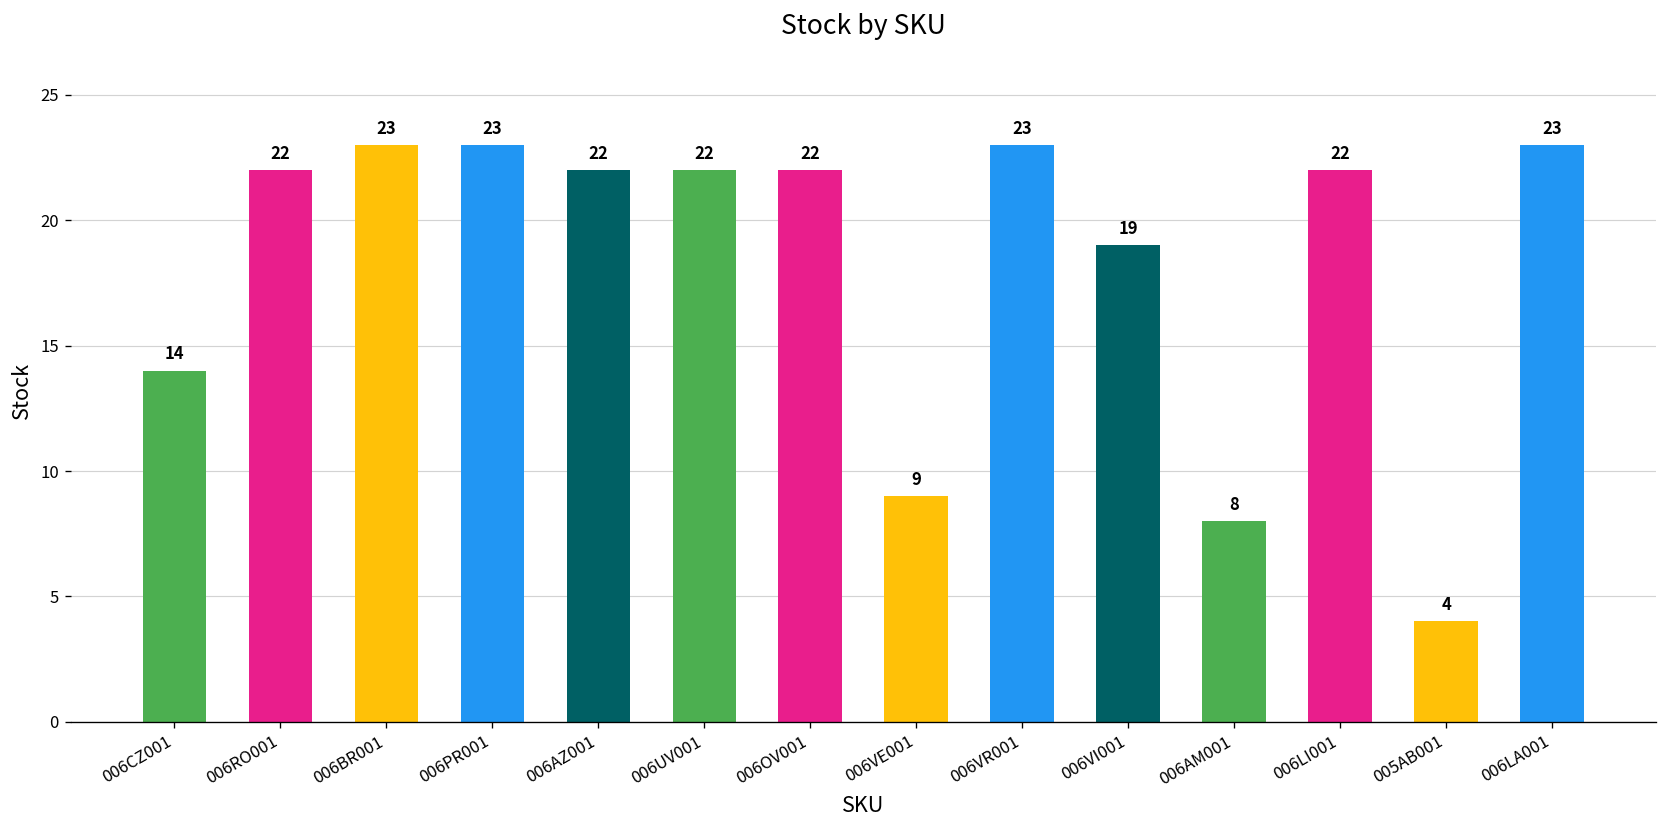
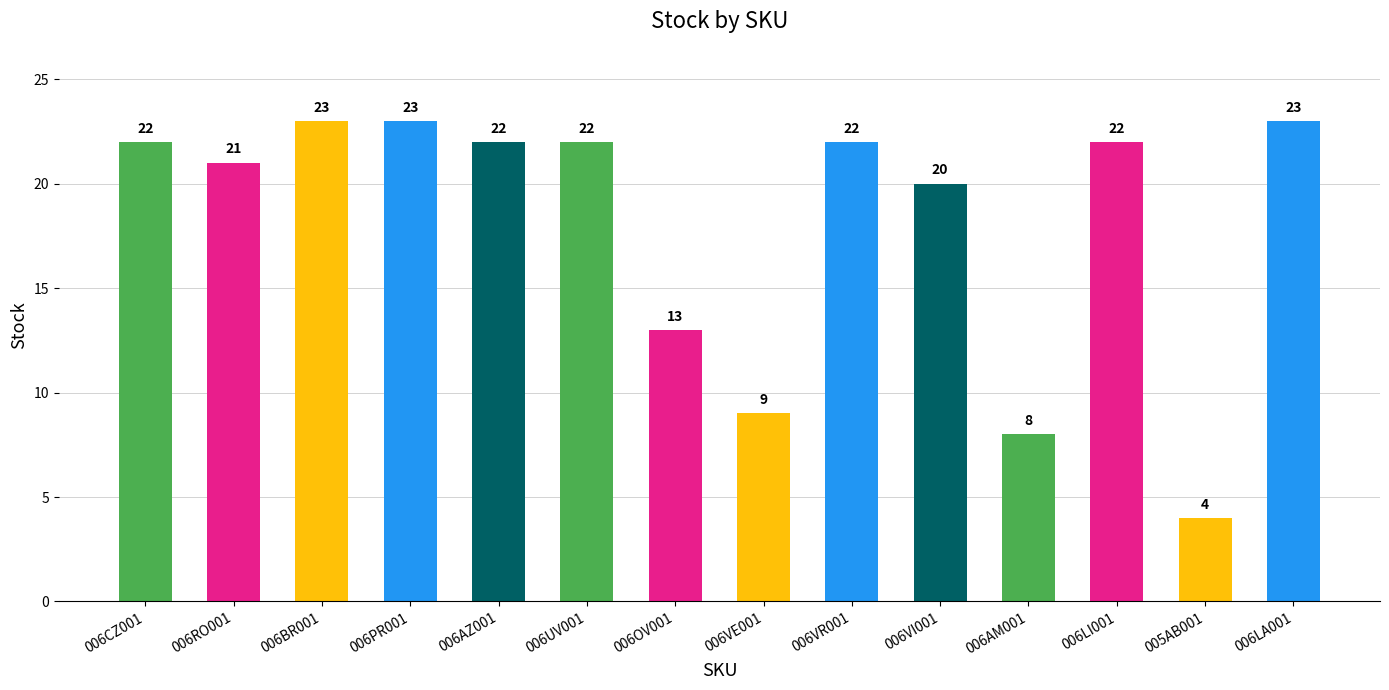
006CZ001: 14 -> 22
006RO001: 22 -> 21
006OV001: 22 -> 13
006VR001: 23 -> 22
006VI001: 19 -> 20
